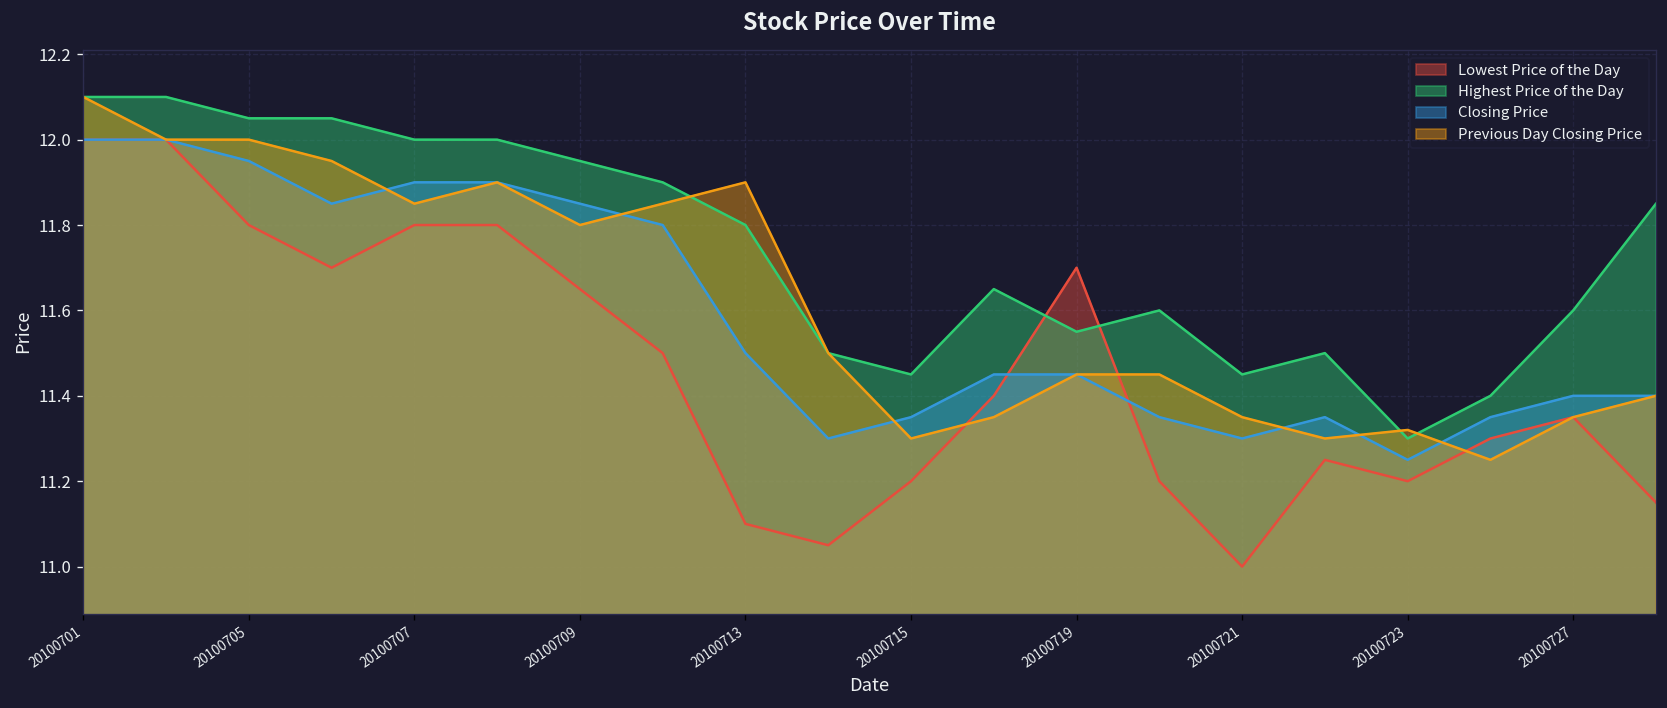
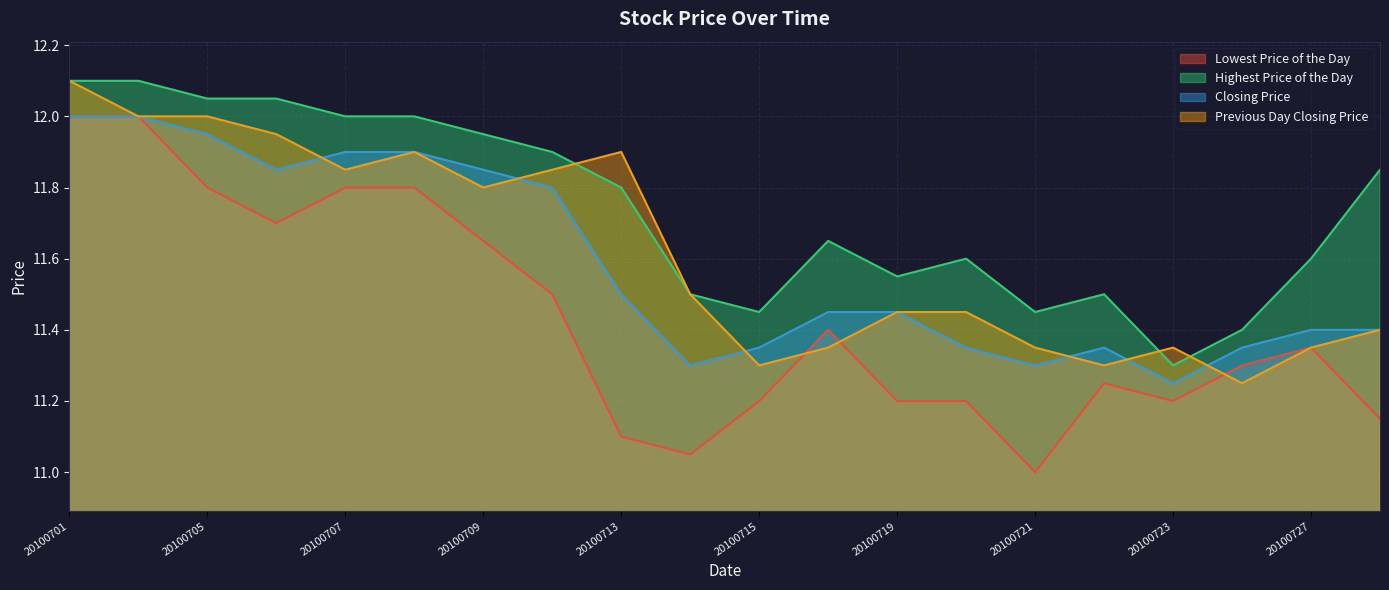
Lowest Price of the Day, 20100719: 11.7 -> 11.2
Previous Day Closing Price, 20100723: 11.32 -> 11.35
